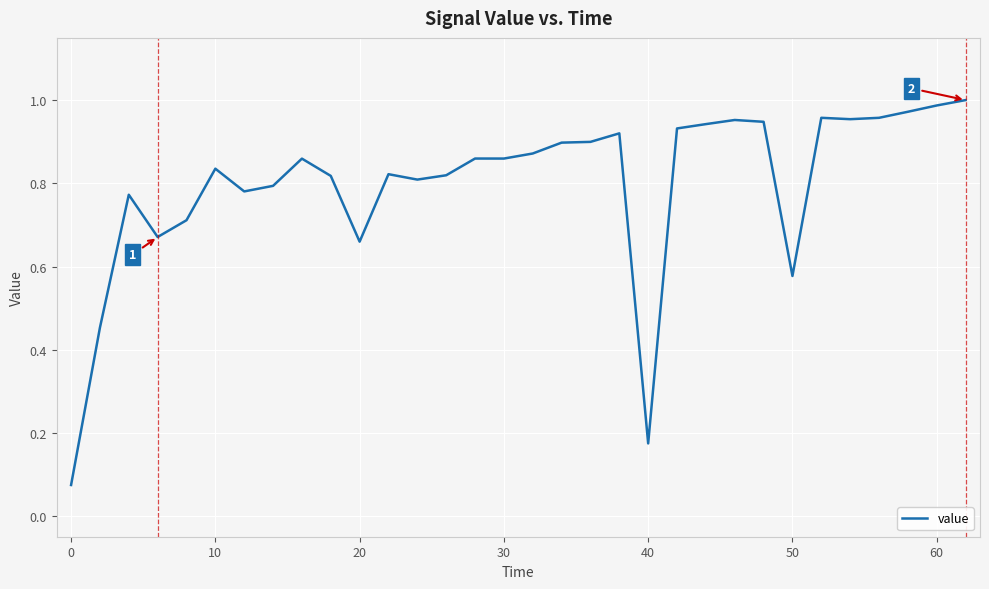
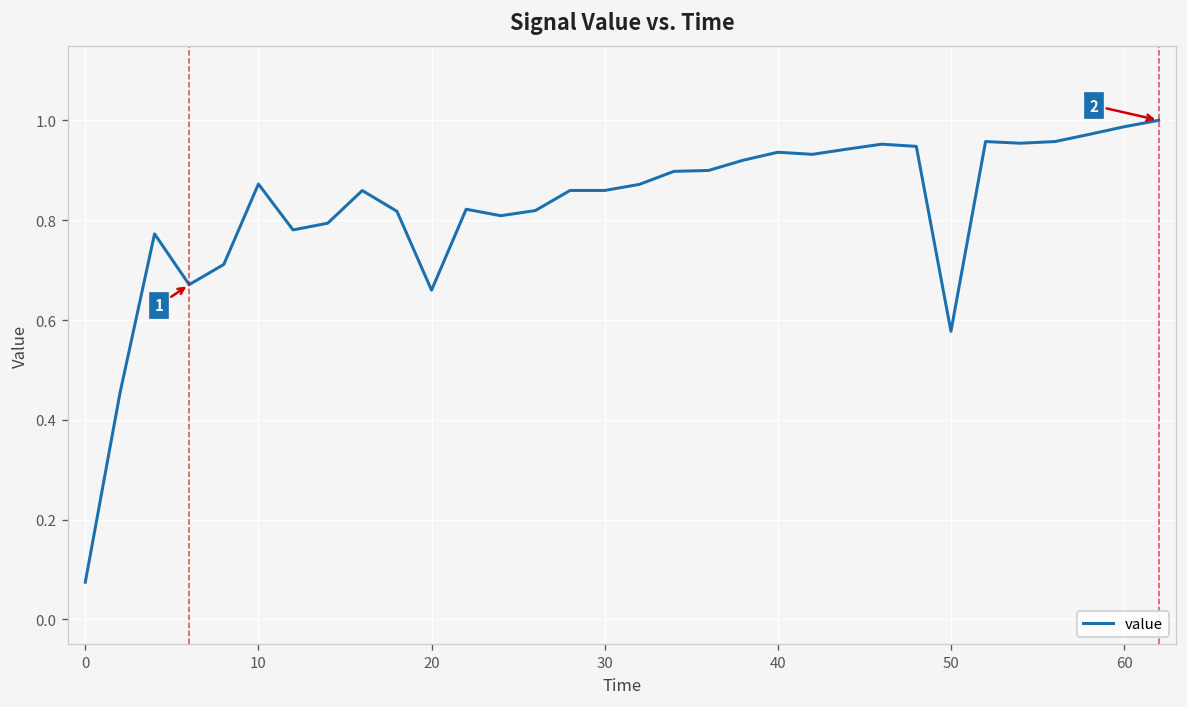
10: 0.84 -> 0.87
40: 0.17 -> 0.94
